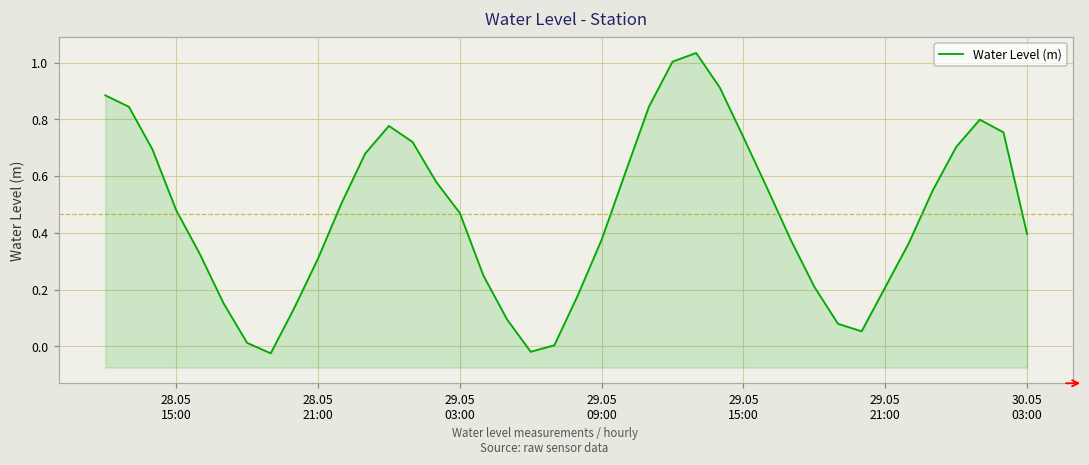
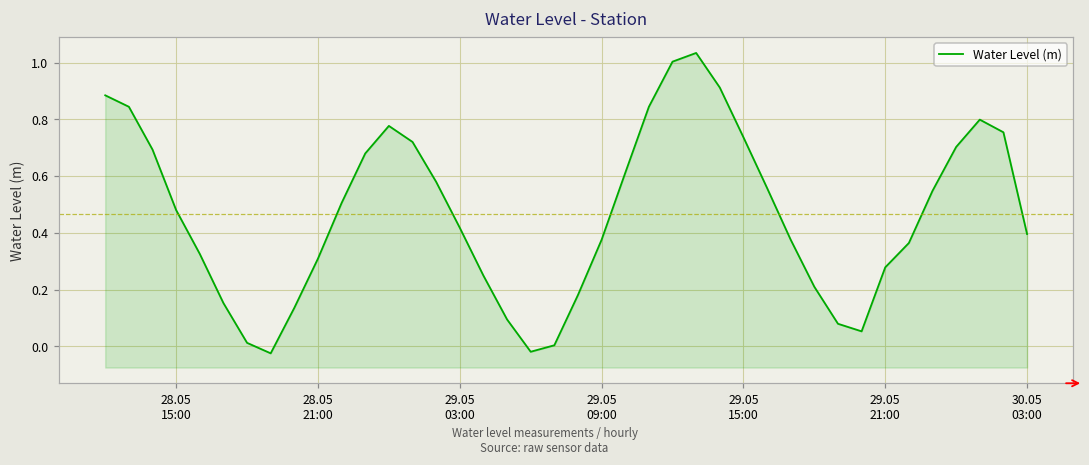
29.05 03:00: 0.47 -> 0.42
29.05 21:00: 0.21 -> 0.28
